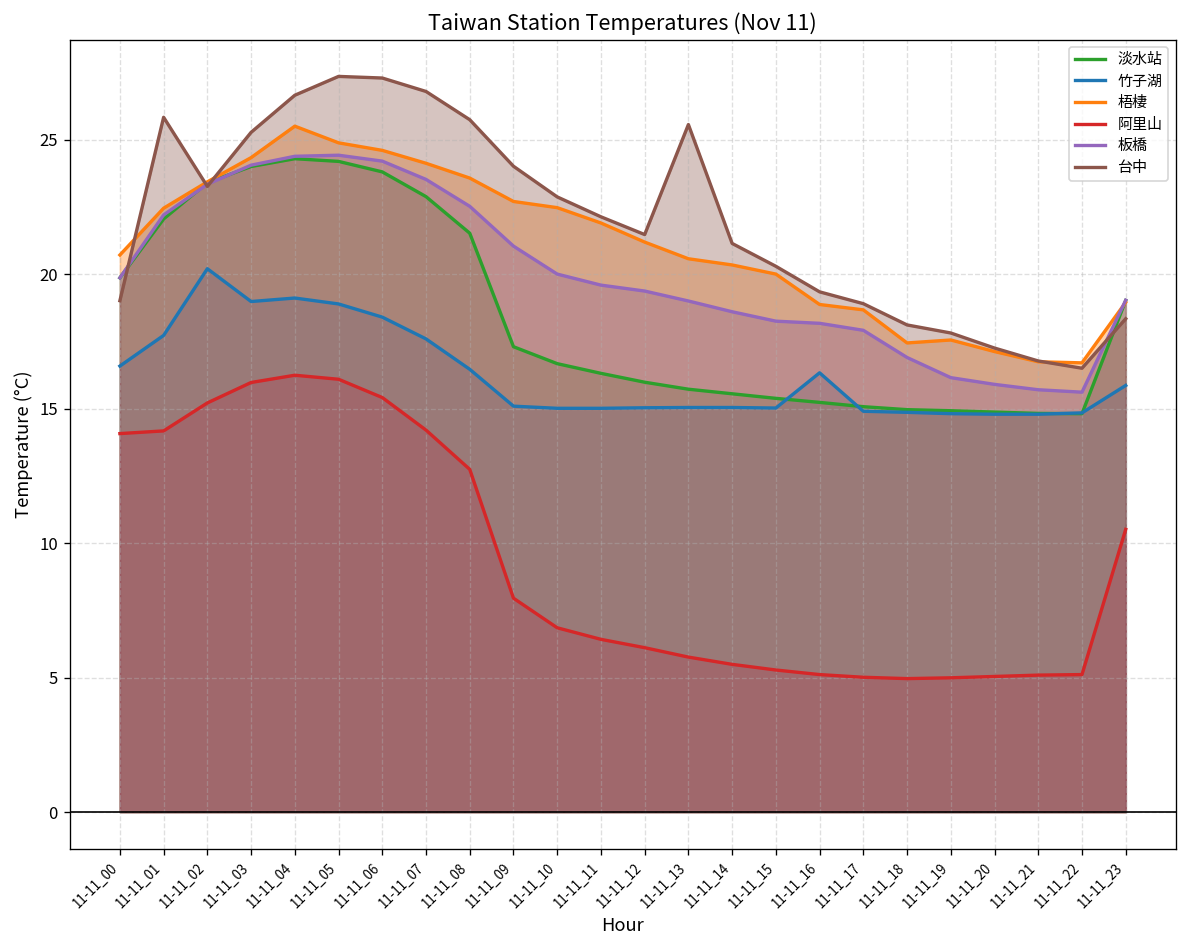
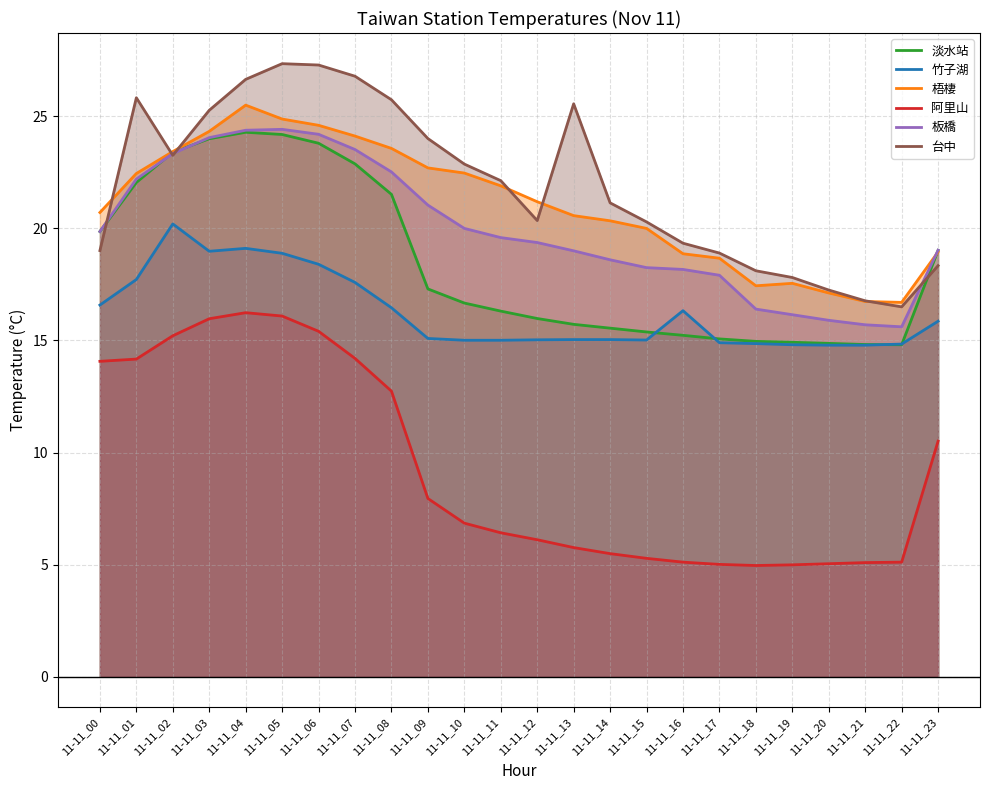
台中, 11-11_12: 21.5 -> 20.4
板橋, 11-11_18: 16.9 -> 16.4
